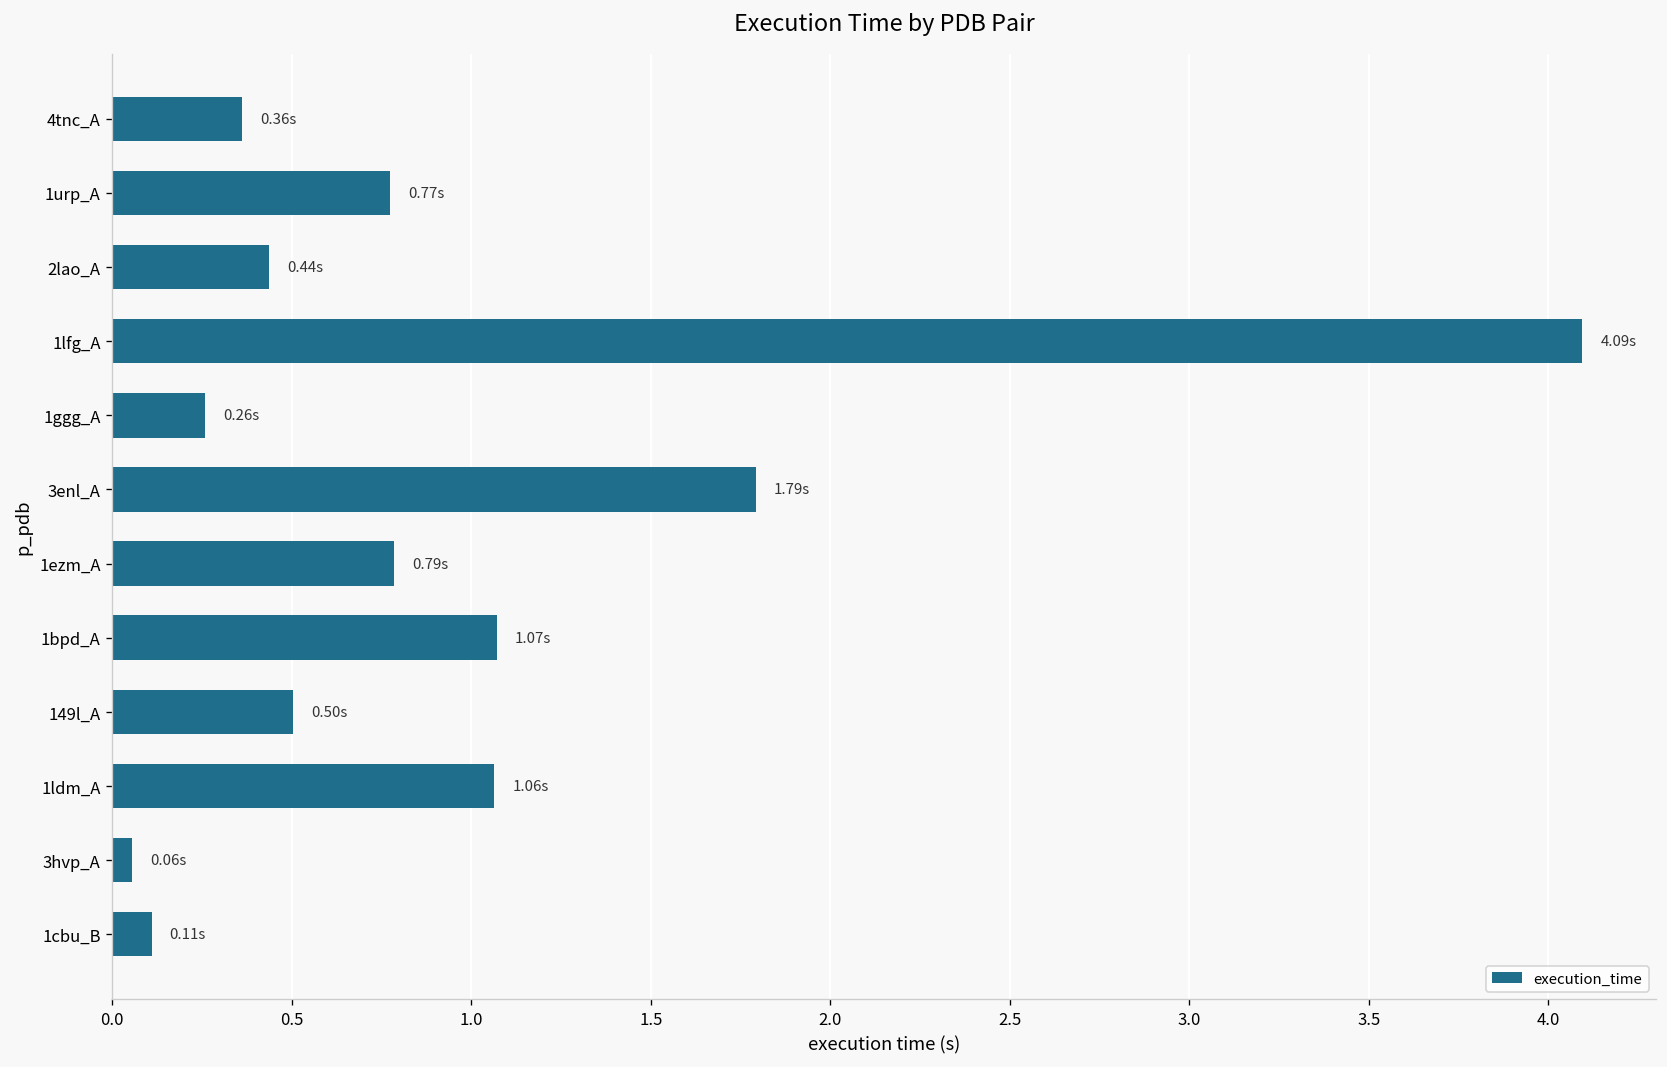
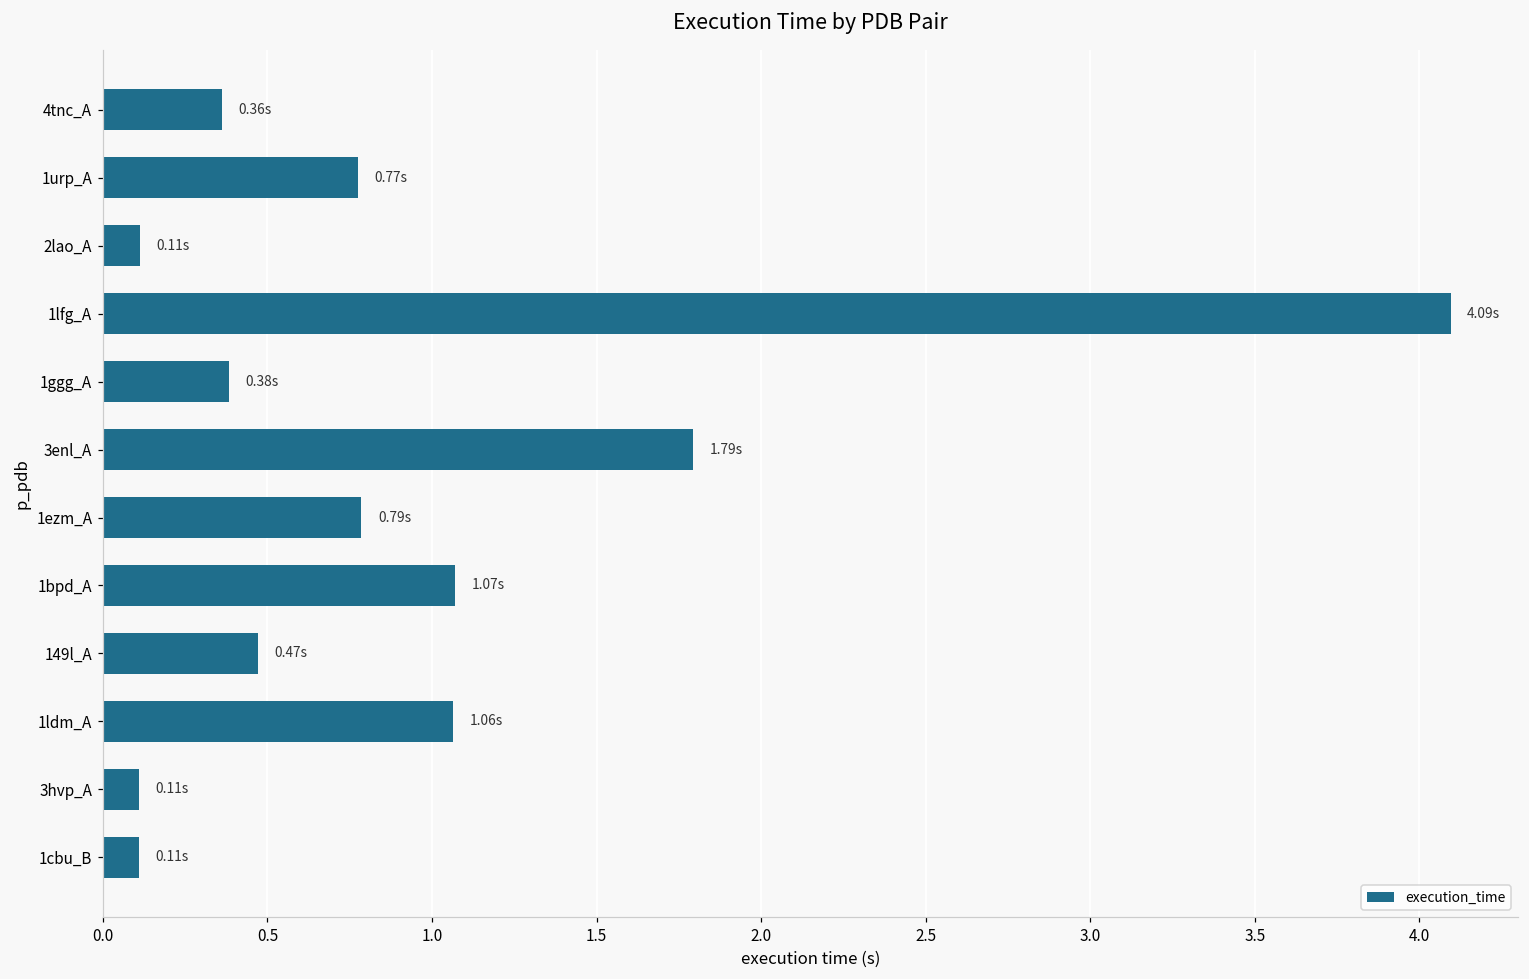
2lao_A: 0.44s -> 0.11s
1ggg_A: 0.26s -> 0.38s
149l_A: 0.50s -> 0.47s
3hvp_A: 0.06s -> 0.11s
